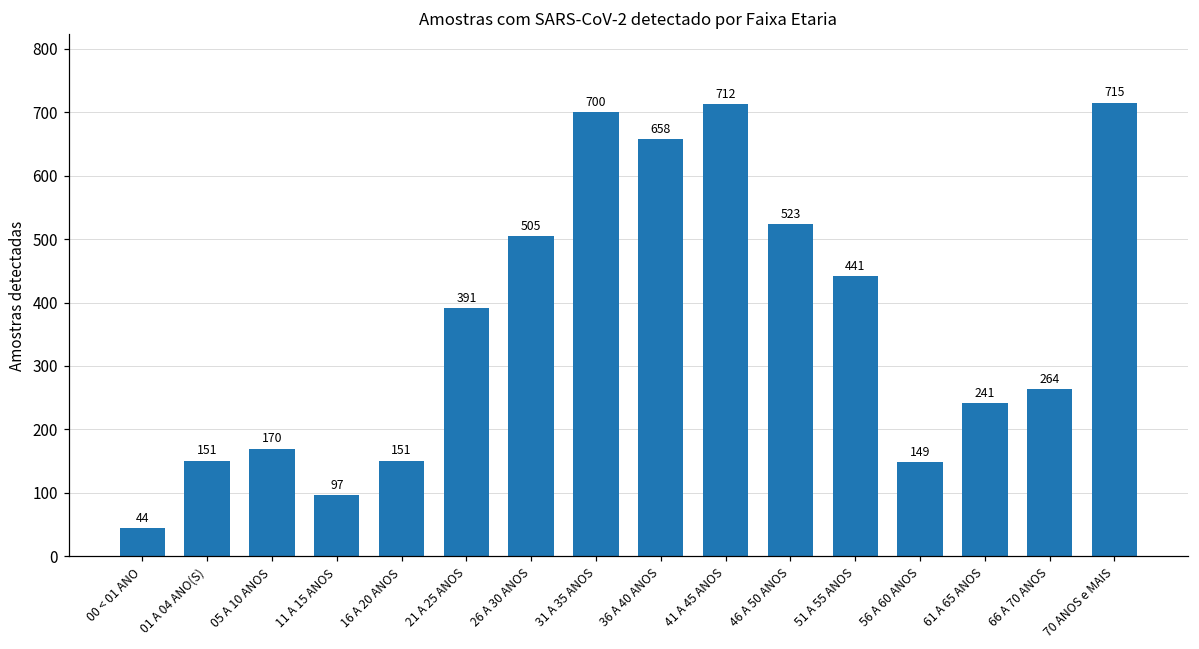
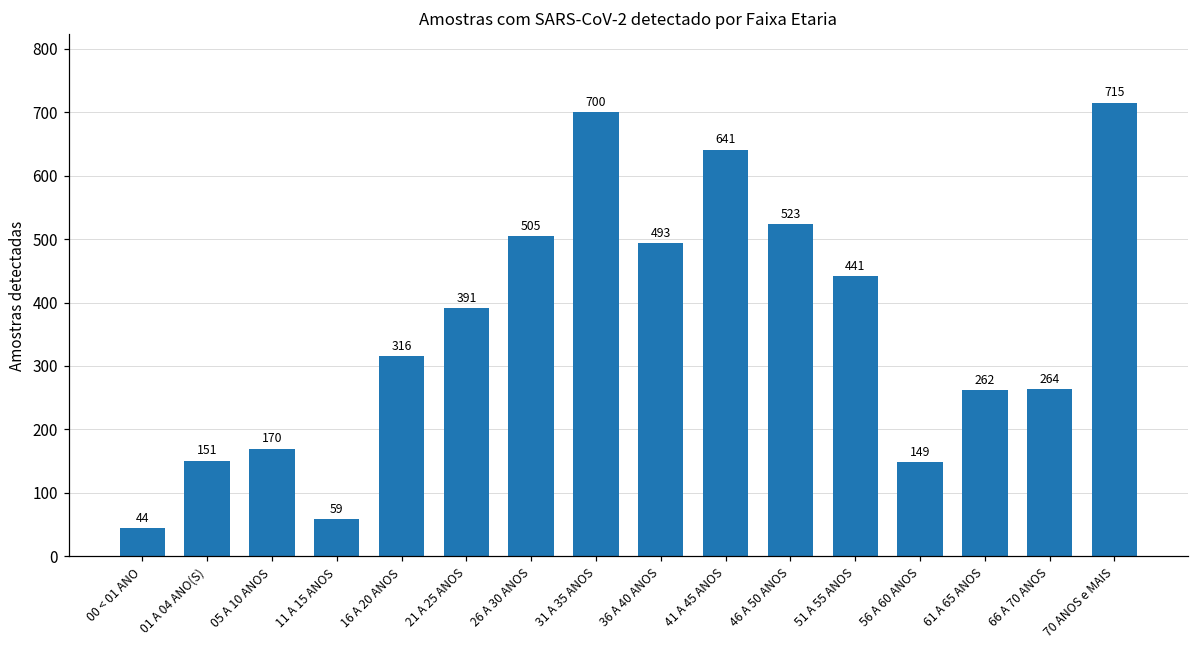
11 A 15 ANOS: 97 -> 59
16 A 20 ANOS: 151 -> 316
36 A 40 ANOS: 658 -> 493
41 A 45 ANOS: 712 -> 641
61 A 65 ANOS: 241 -> 262
